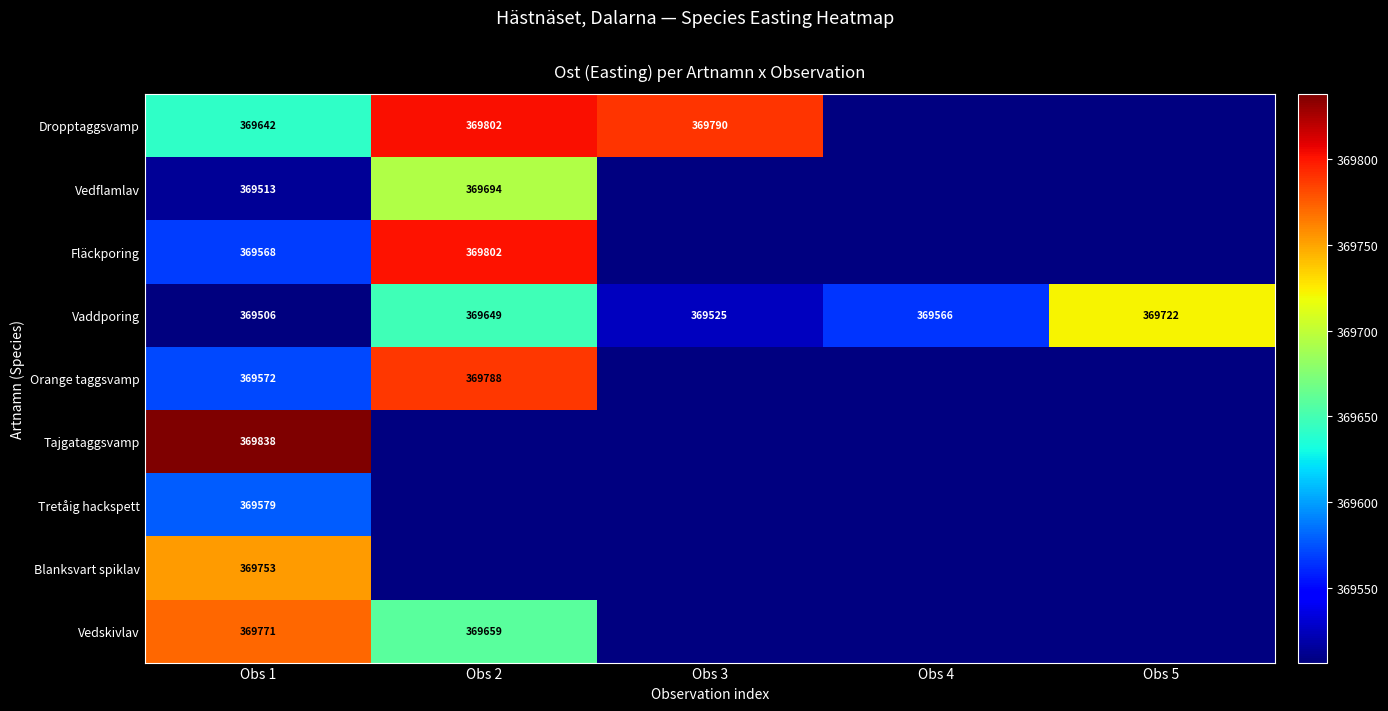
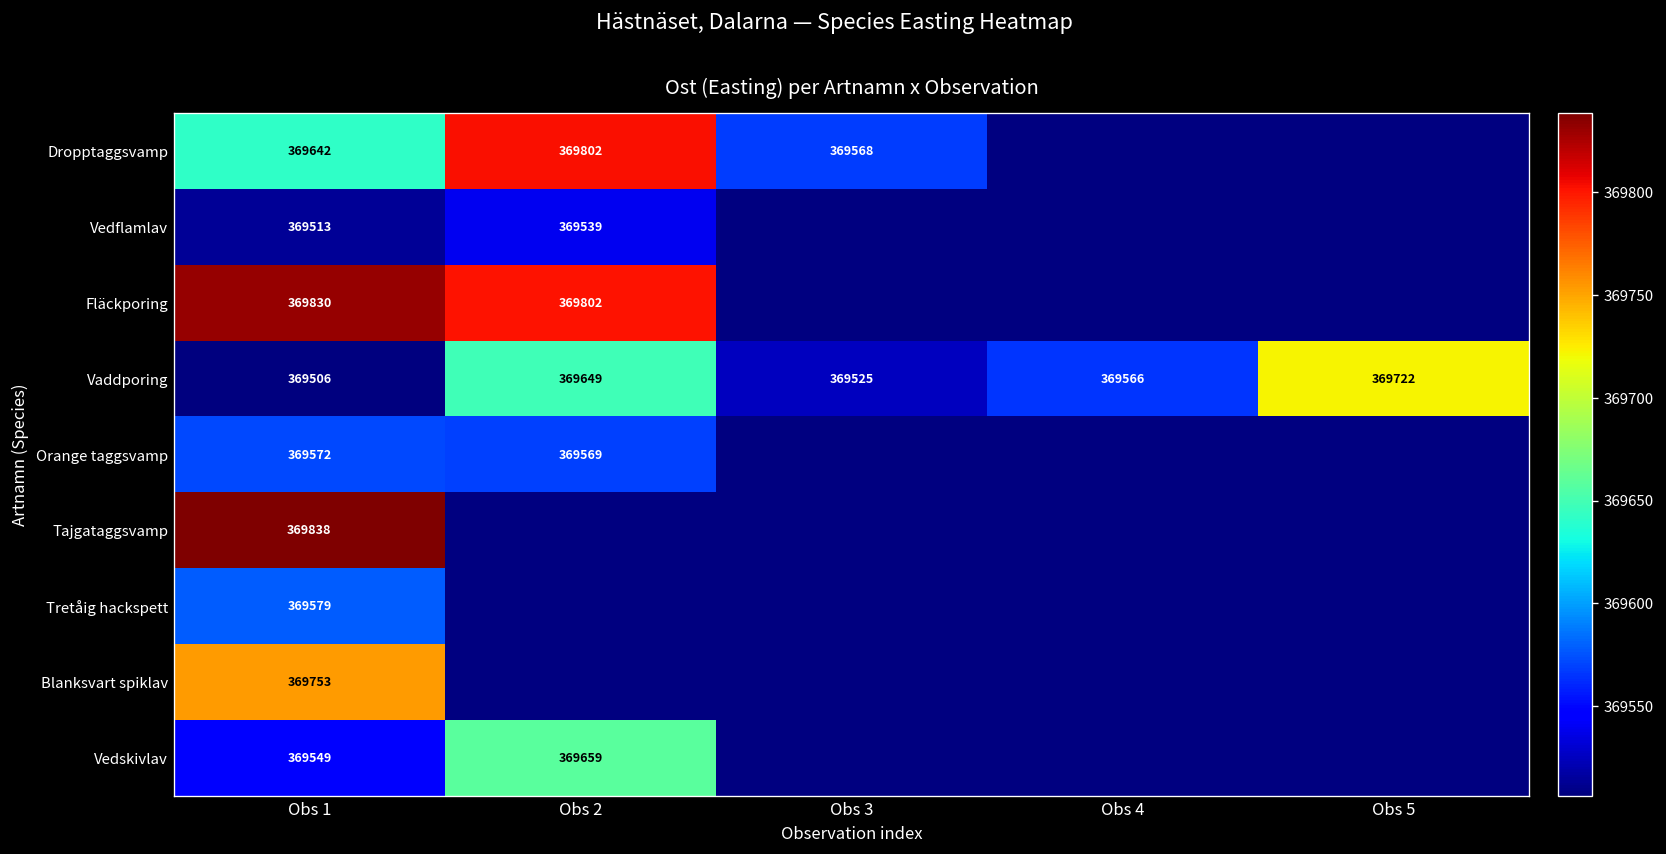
Dropptaggsvamp, Obs 3: 369790 -> 369568
Vedflamlav, Obs 2: 369694 -> 369539
Fläckporing, Obs 1: 369568 -> 369830
Orange taggsvamp, Obs 2: 369788 -> 369569
Vedskivlav, Obs 1: 369771 -> 369549
